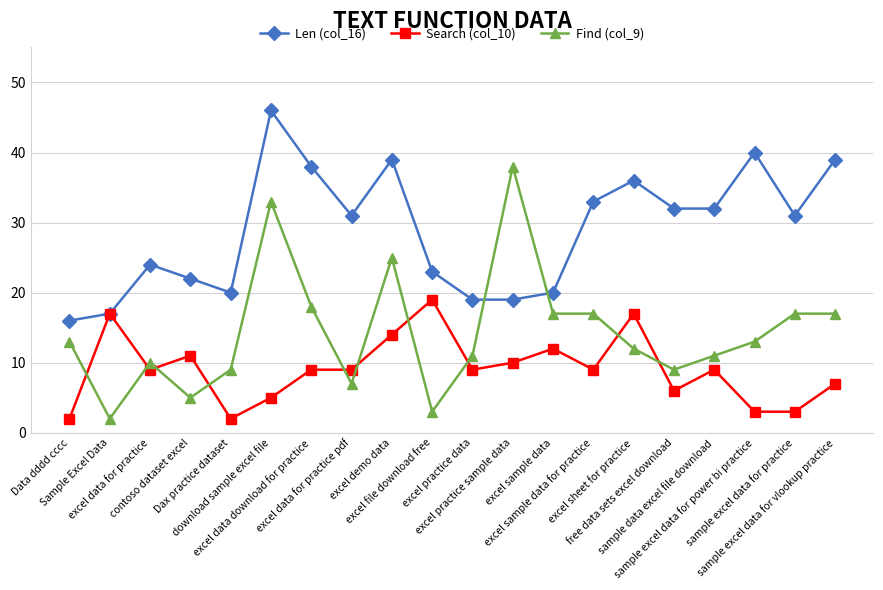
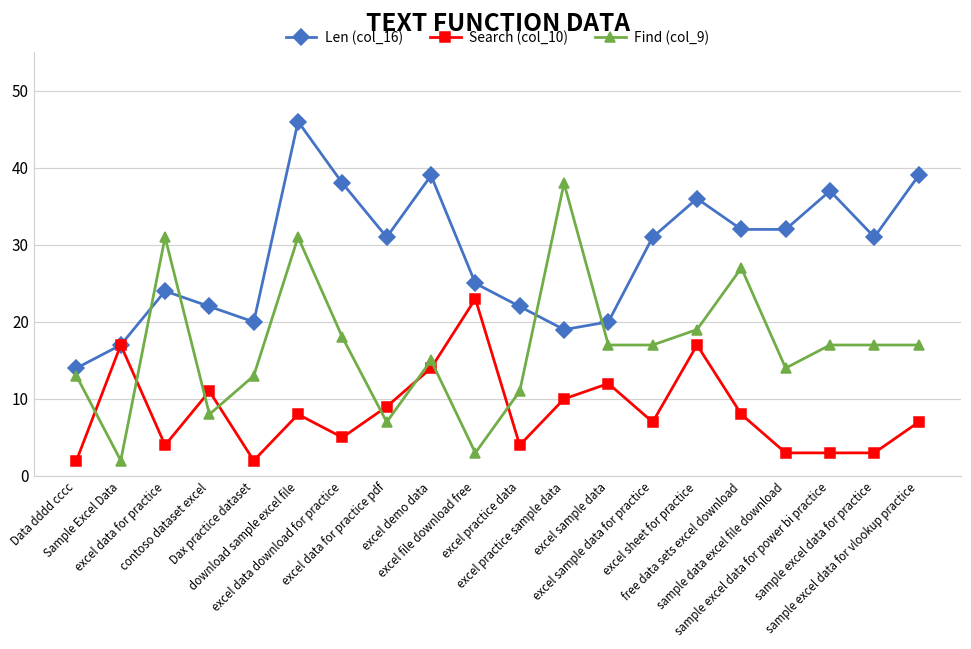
Len (col_16), Data dddd cccc: 16 -> 14
Search (col_10), excel data for practice: 9 -> 4
Find (col_9), excel data for practice: 10 -> 31
Find (col_9), contoso dataset excel: 5 -> 8
Find (col_9), Dax practice dataset: 9 -> 13
Search (col_10), download sample excel file: 5 -> 8
Find (col_9), download sample excel file: 33 -> 31
Search (col_10), excel data download for practice: 9 -> 5
Find (col_9), excel demo data: 25 -> 15
Len (col_16), excel file download free: 23 -> 25
Search (col_10), excel file download free: 19 -> 23
Len (col_16), excel practice data: 19 -> 22
Search (col_10), excel practice data: 9 -> 4
Len (col_16), excel sample data for practice: 33 -> 31
Search (col_10), excel sample data for practice: 9 -> 7
Find (col_9), excel sheet for practice: 12 -> 19
Search (col_10), free data sets excel download: 6 -> 8
Find (col_9), free data sets excel download: 9 -> 27
Search (col_10), sample data excel file download: 9 -> 3
Find (col_9), sample data excel file download: 11 -> 14
Len (col_16), sample excel data for power bi practice: 40 -> 37
Find (col_9), sample excel data for power bi practice: 13 -> 17
